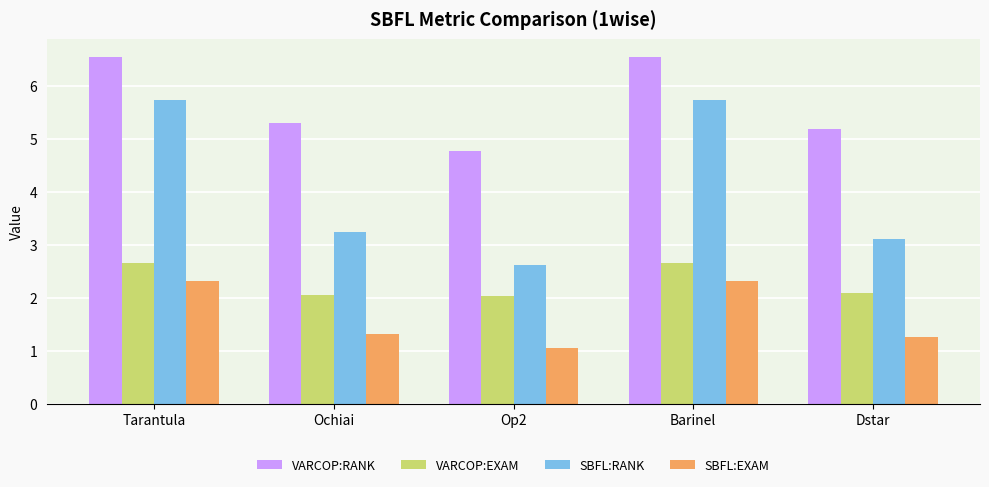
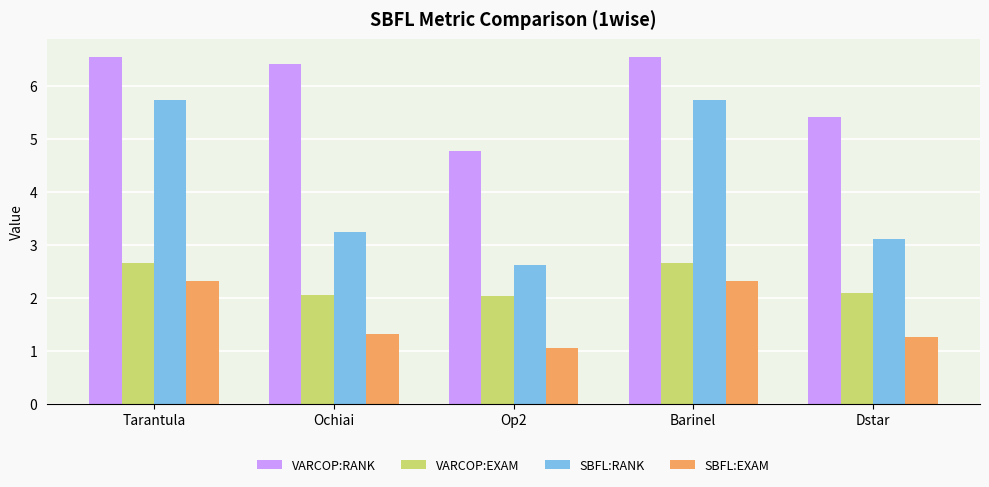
VARCOP:RANK, Ochiai: 5.3 -> 6.4
VARCOP:RANK, Dstar: 5.2 -> 5.4
